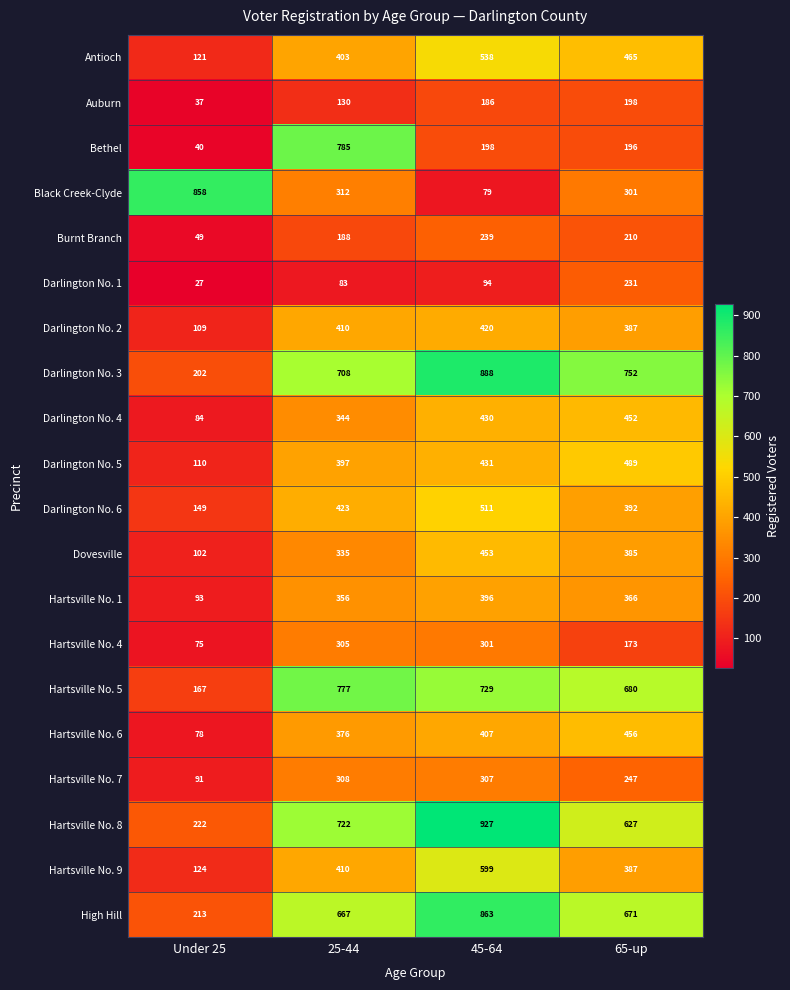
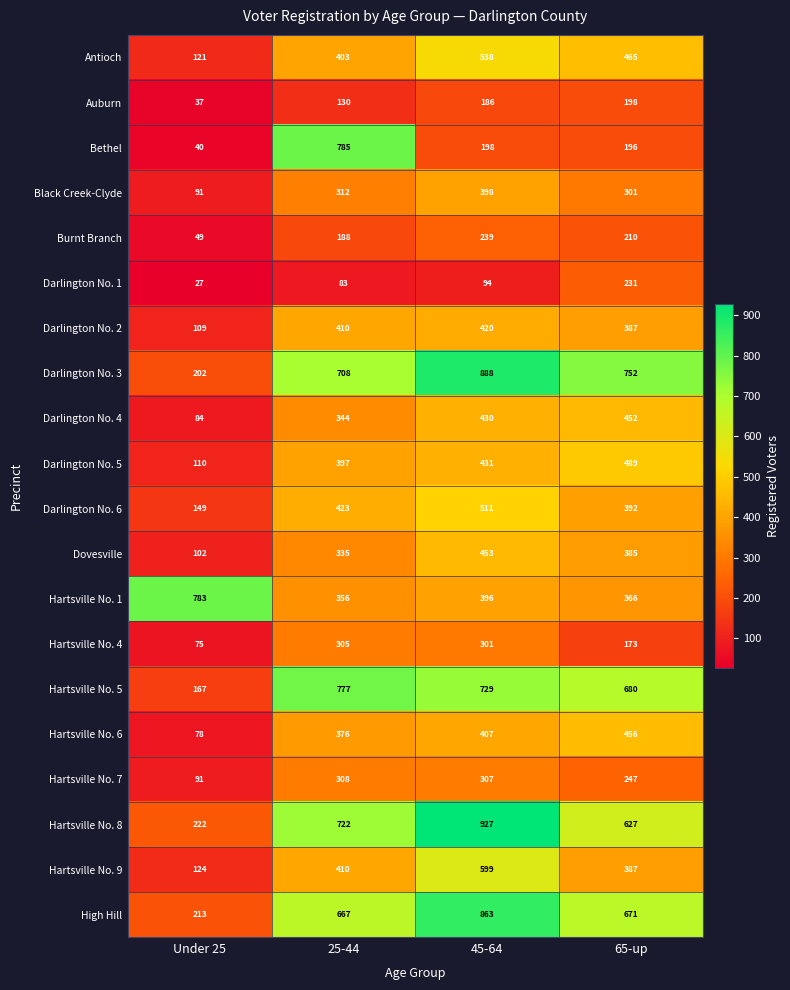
Black Creek-Clyde, Under 25: 858 -> 91
Black Creek-Clyde, 45-64: 79 -> 398
Hartsville No. 1, Under 25: 93 -> 783
